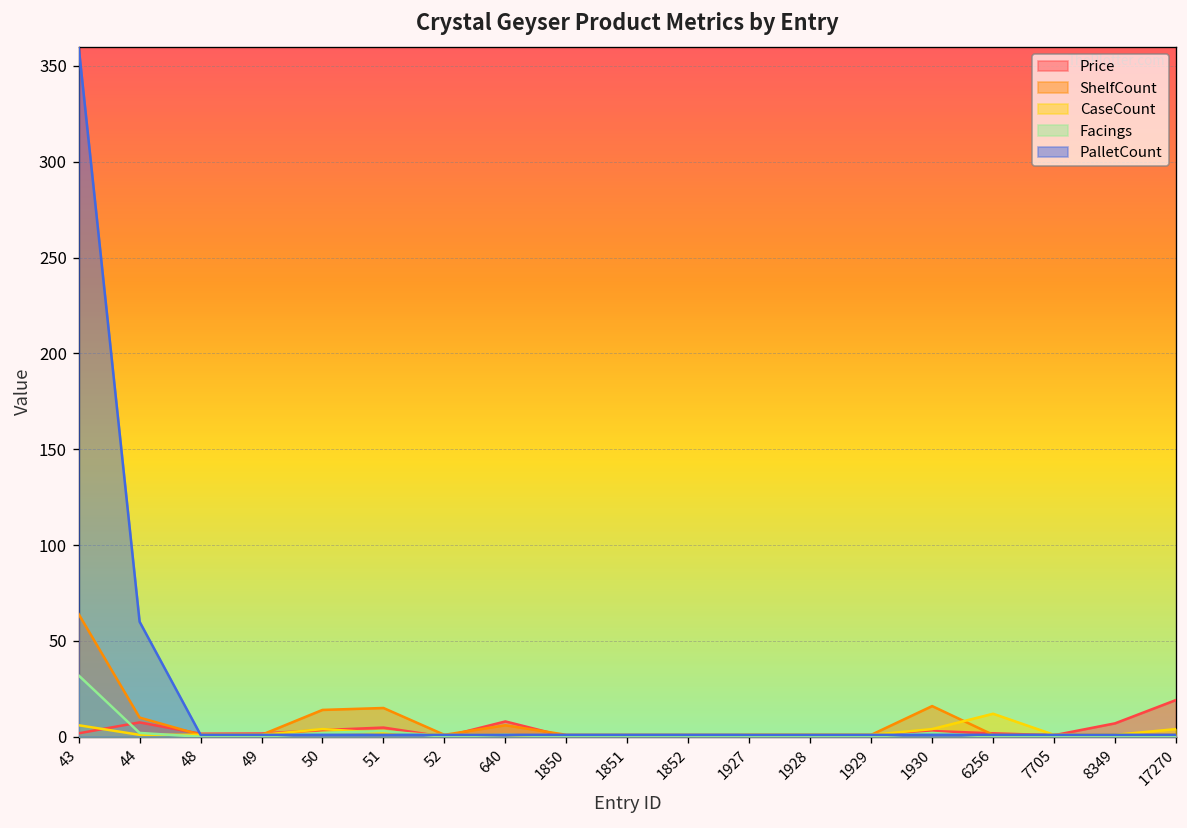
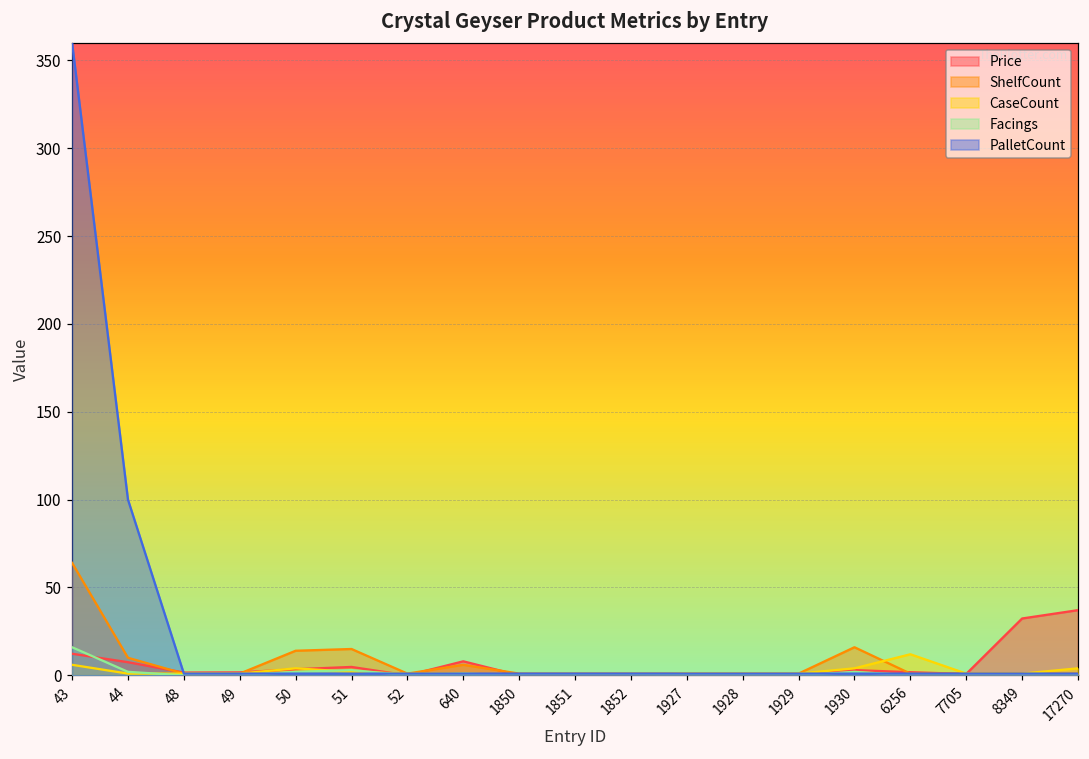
Price, 43: 2 -> 12
Facings, 43: 32 -> 16
PalletCount, 44: 60 -> 100
Price, 8349: 7 -> 32
Price, 17270: 19 -> 37
